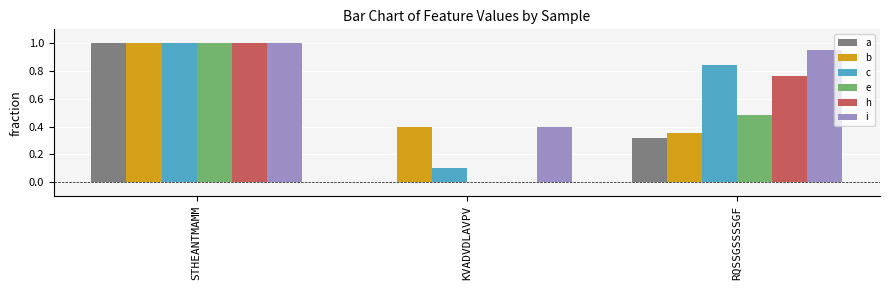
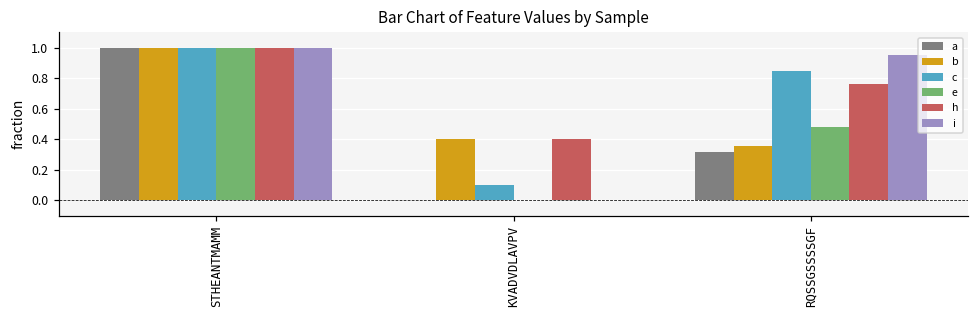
h, KVADVDLAVPV: 0.0 -> 0.4
i, KVADVDLAVPV: 0.4 -> 0.0
